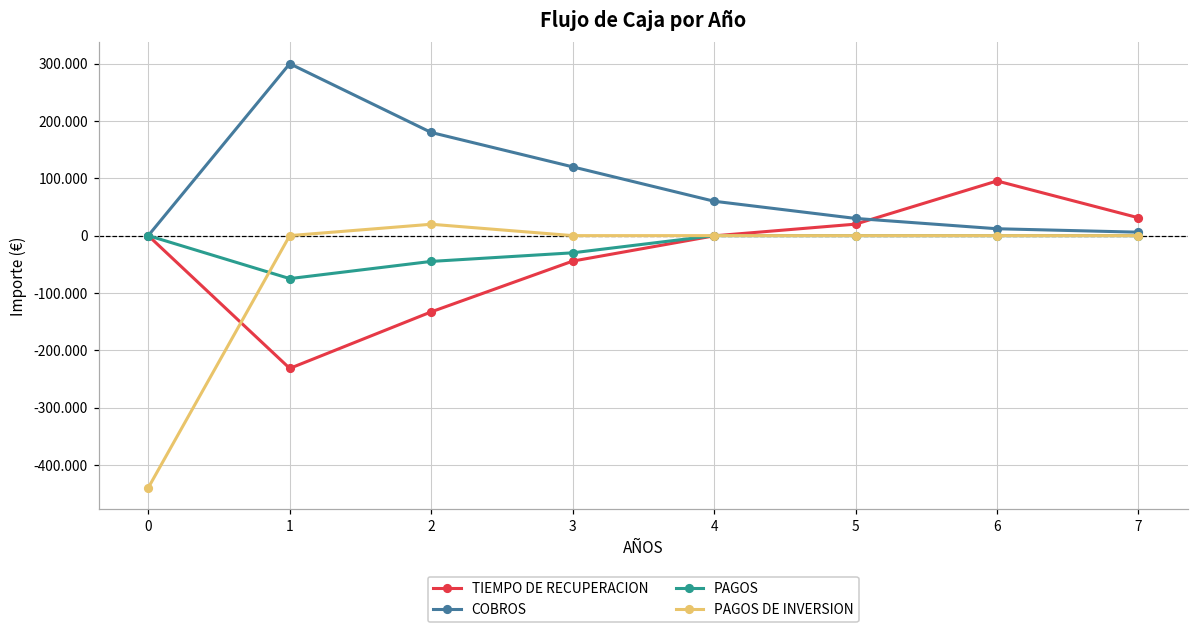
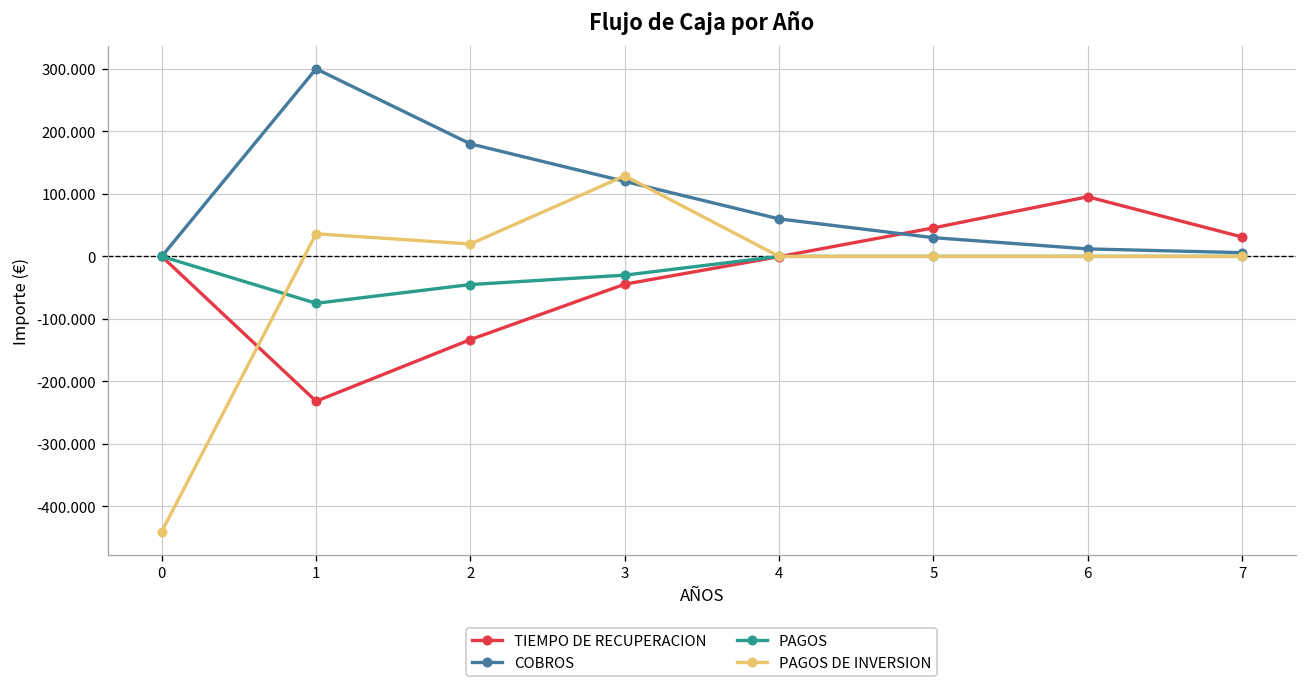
PAGOS DE INVERSION, 1: 0 -> 40
PAGOS DE INVERSION, 3: 0 -> 130
TIEMPO DE RECUPERACION, 5: 20 -> 50
